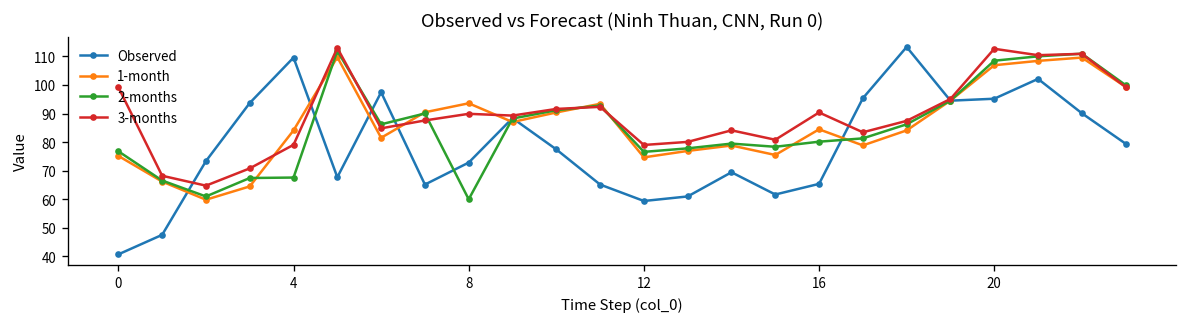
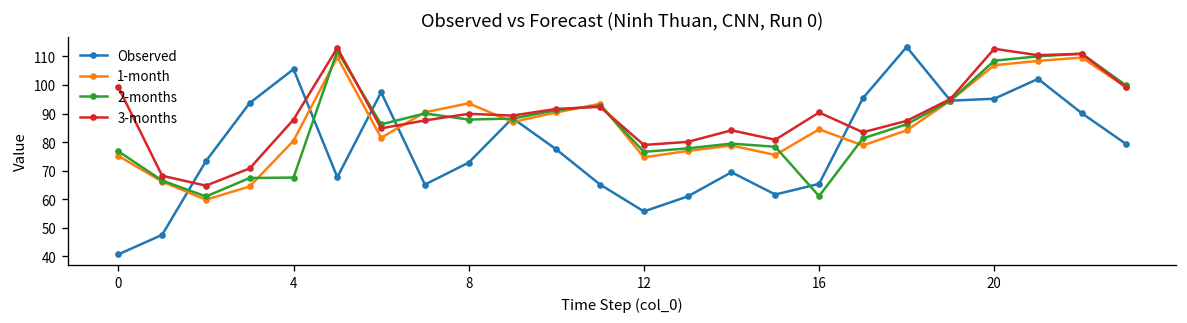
Observed, 4: 110 -> 106
1-month, 4: 84 -> 80
3-months, 4: 79 -> 88
2-months, 8: 60 -> 88
Observed, 12: 59 -> 56
2-months, 16: 80 -> 61
